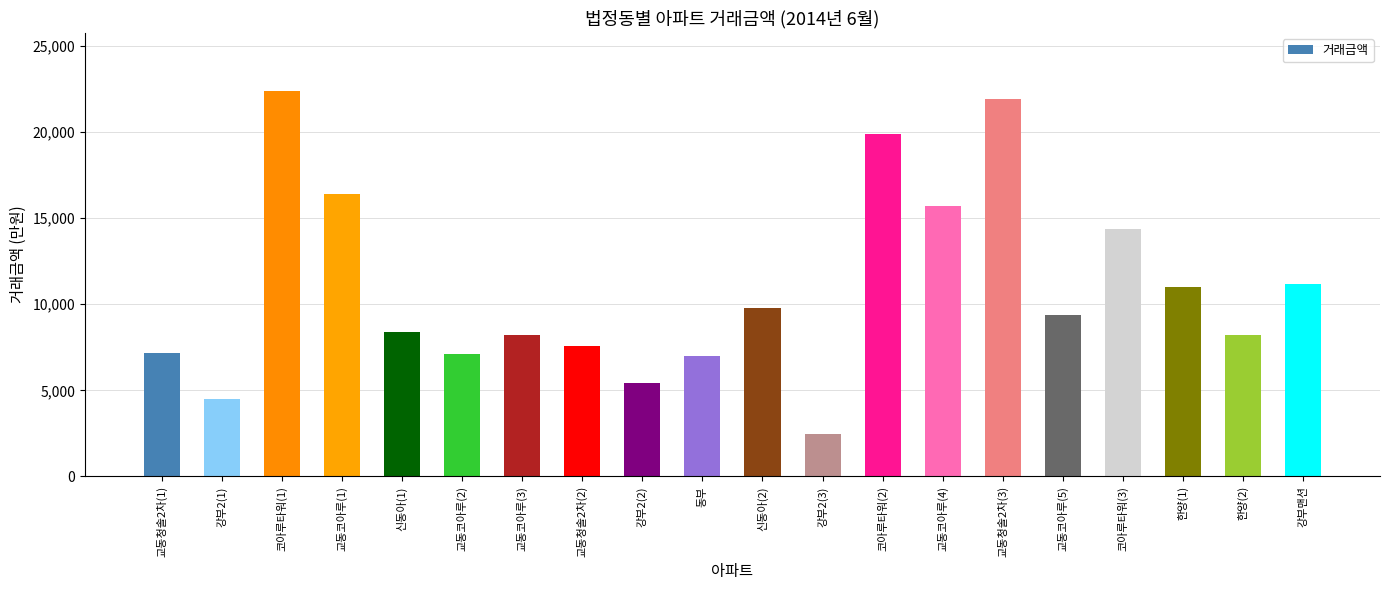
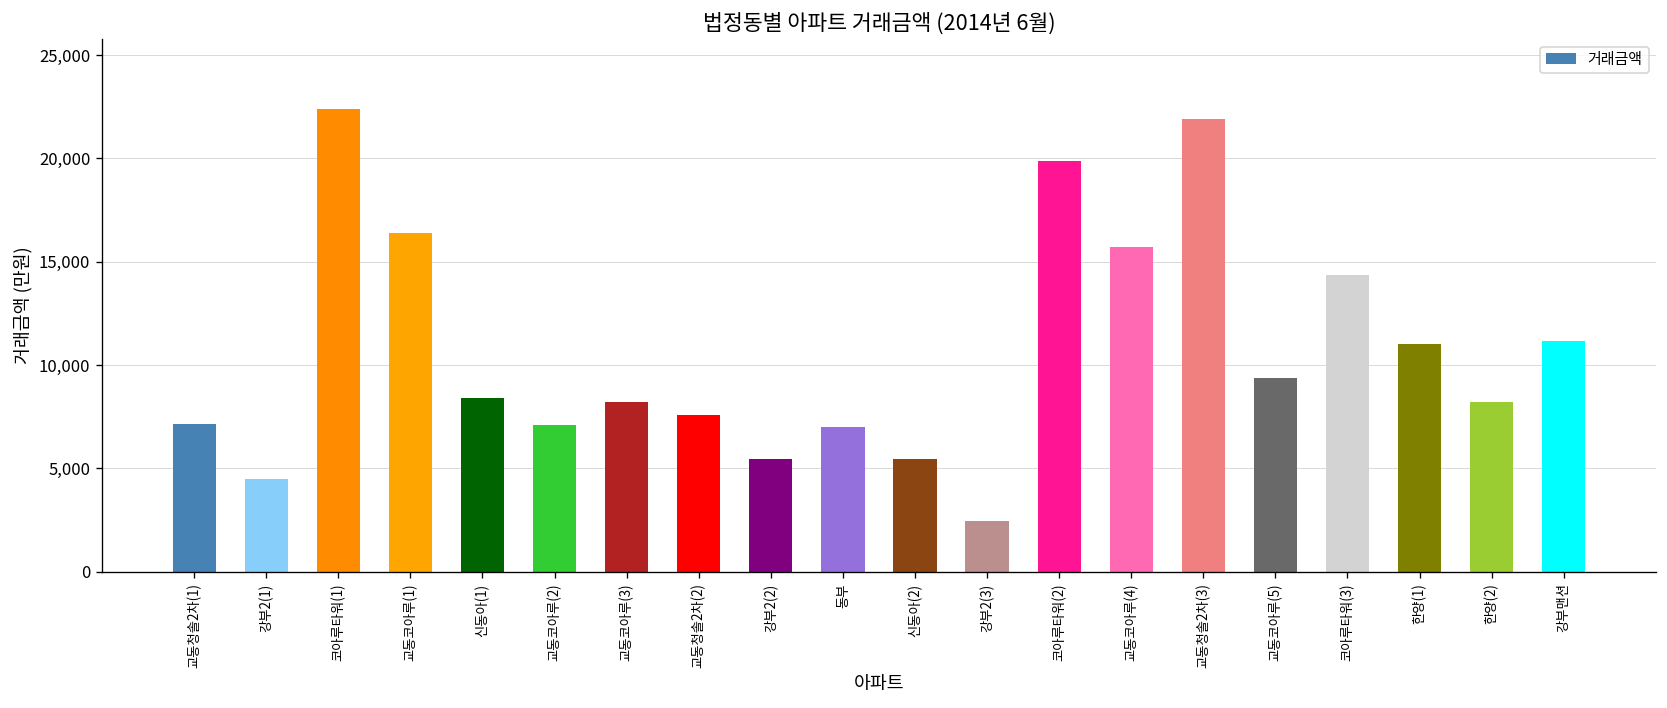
신동아(2): 9,800 -> 5,500
